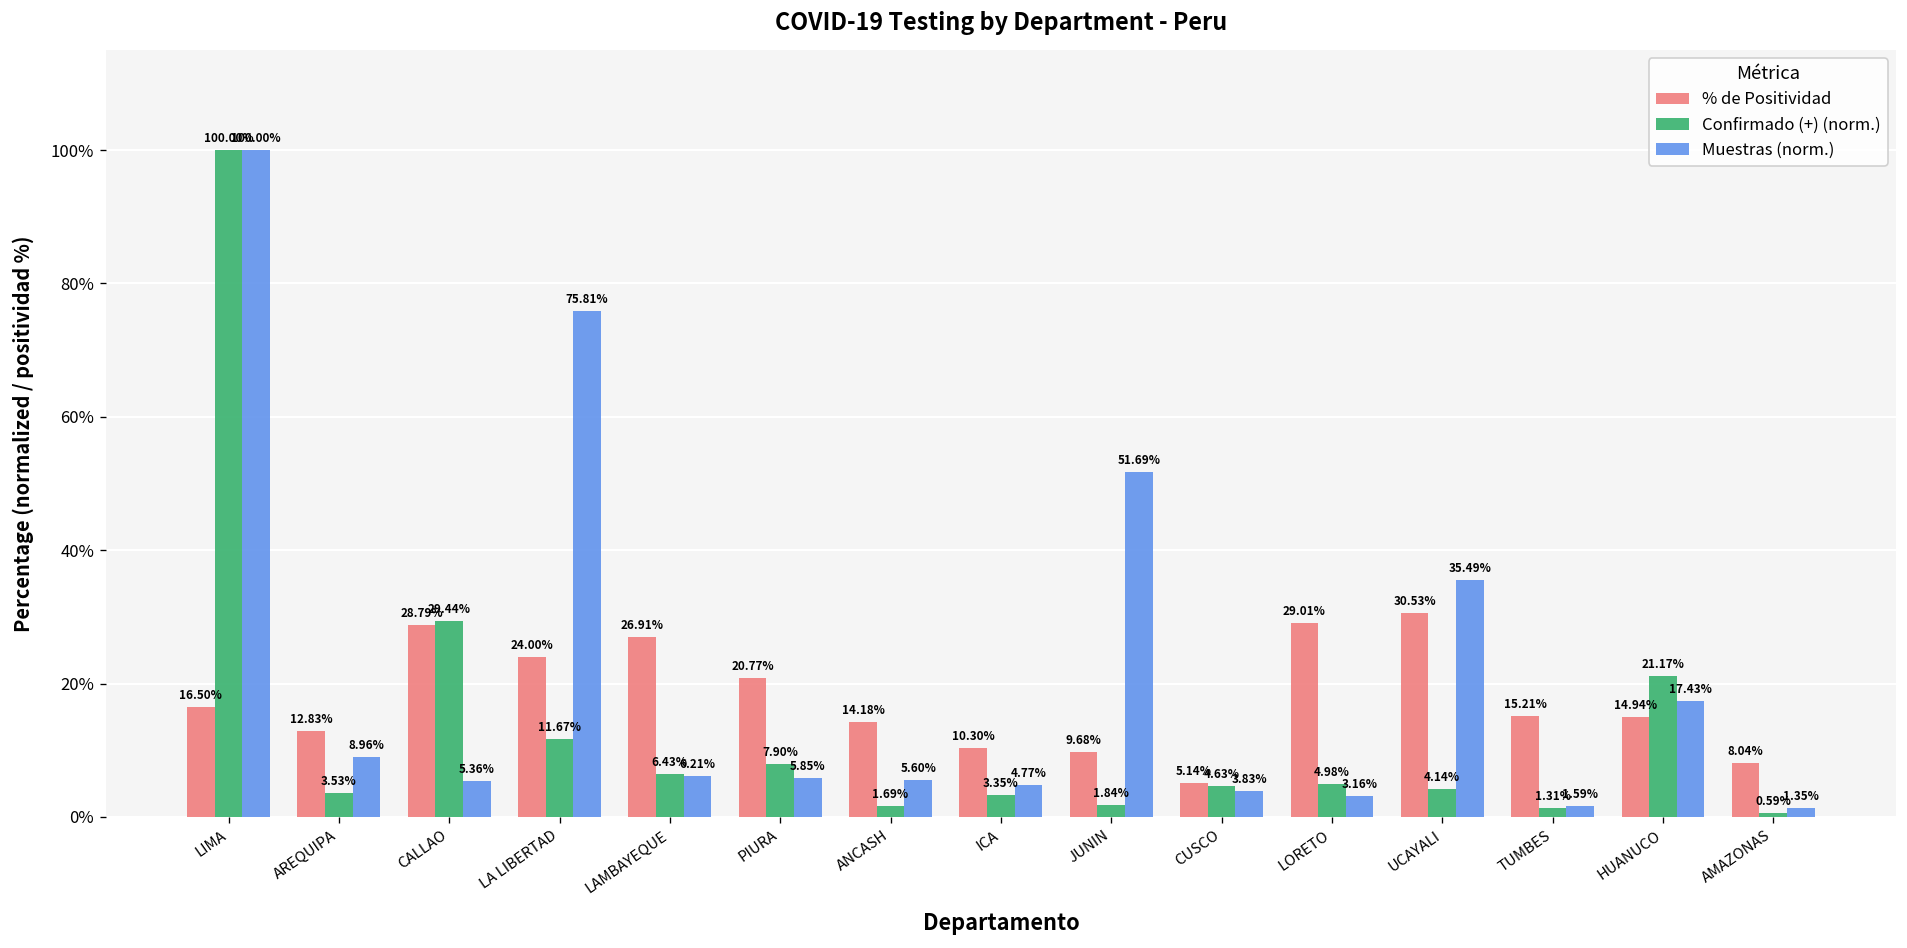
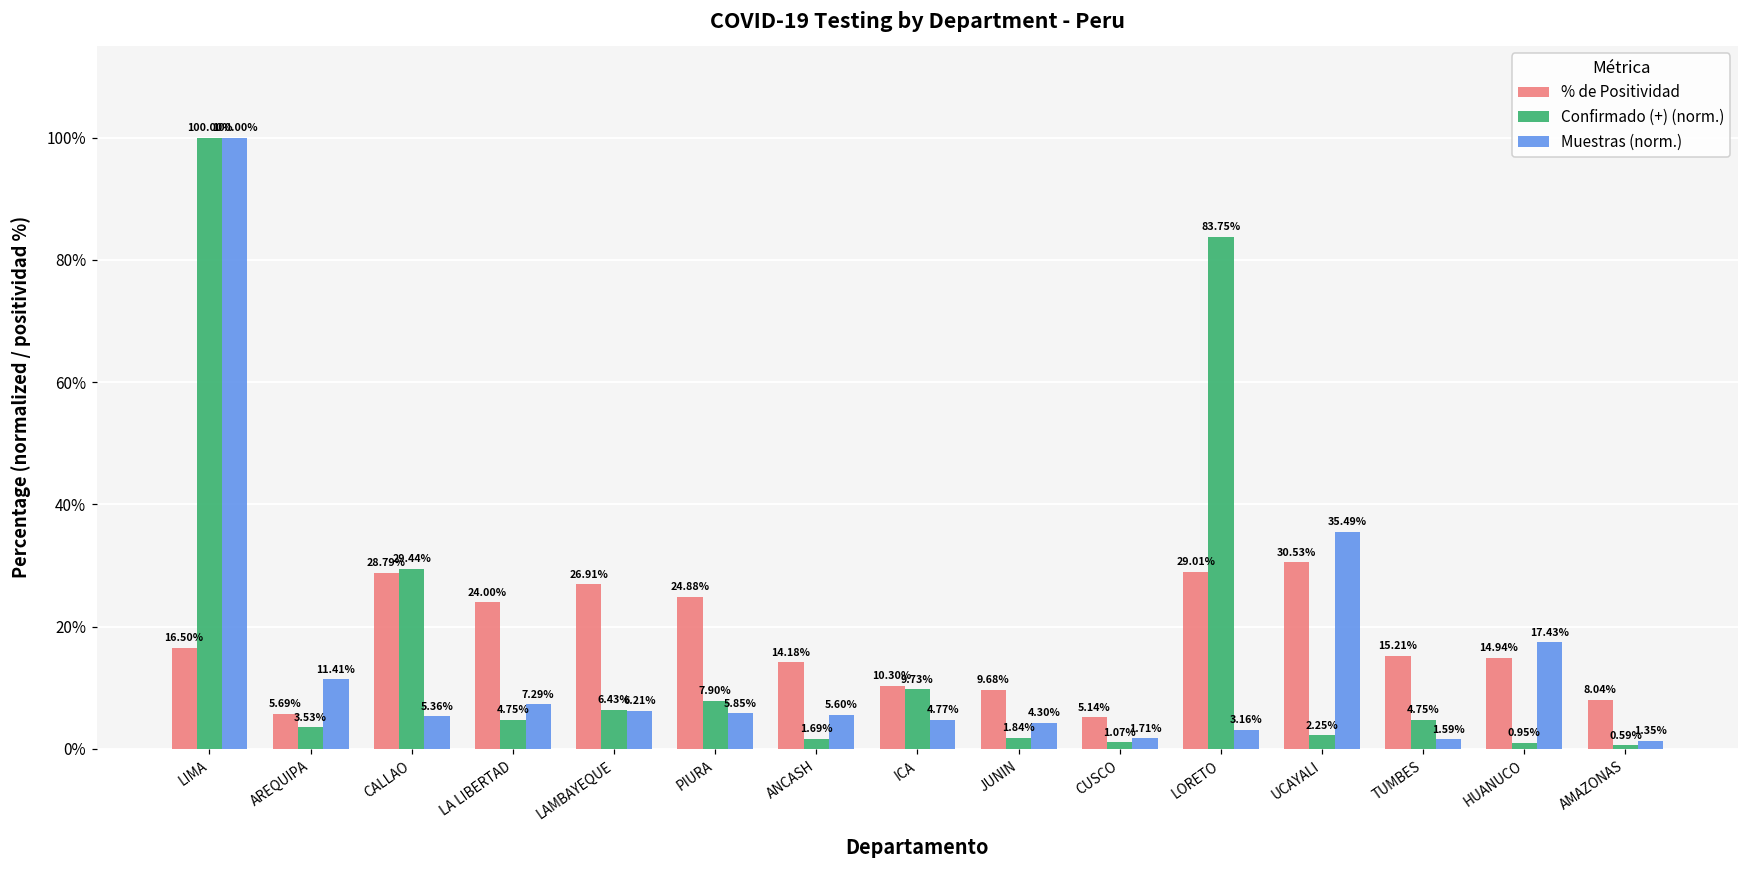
% de Positividad, AREQUIPA: 12.83% -> 5.69%
Muestras (norm.), AREQUIPA: 8.96% -> 11.41%
Confirmado (+) (norm.), LA LIBERTAD: 11.67% -> 4.75%
Muestras (norm.), LA LIBERTAD: 75.81% -> 7.29%
% de Positividad, PIURA: 20.77% -> 24.88%
Confirmado (+) (norm.), ICA: 3.35% -> 9.73%
Muestras (norm.), JUNIN: 51.69% -> 4.30%
Confirmado (+) (norm.), CUSCO: 4.63% -> 1.07%
Muestras (norm.), CUSCO: 3.83% -> 1.71%
Confirmado (+) (norm.), LORETO: 4.98% -> 83.75%
Confirmado (+) (norm.), UCAYALI: 4.14% -> 2.25%
Confirmado (+) (norm.), TUMBES: 1.31% -> 4.75%
Confirmado (+) (norm.), HUANUCO: 21.17% -> 0.95%
